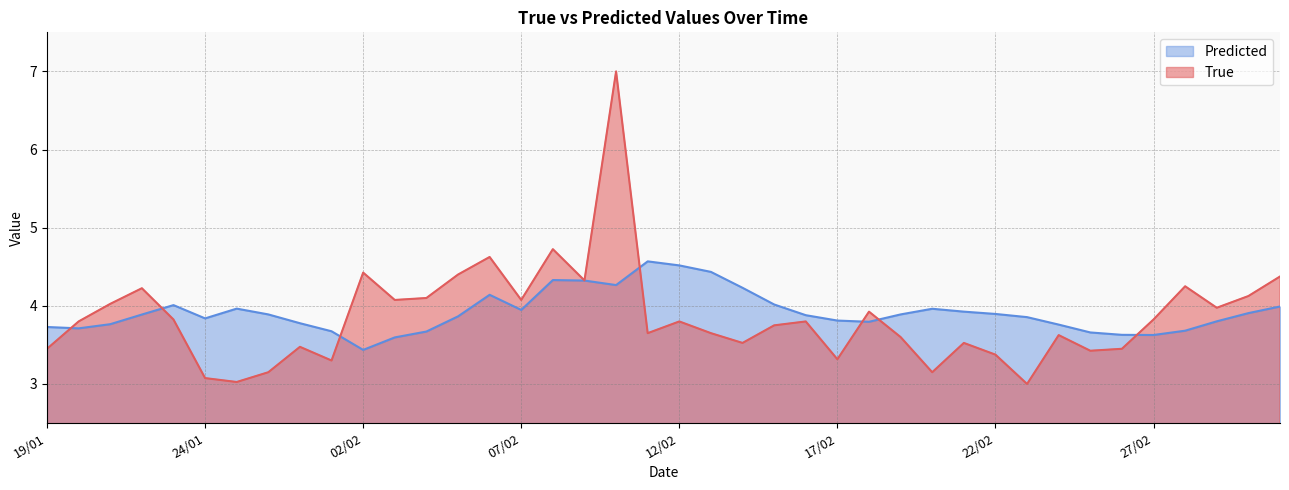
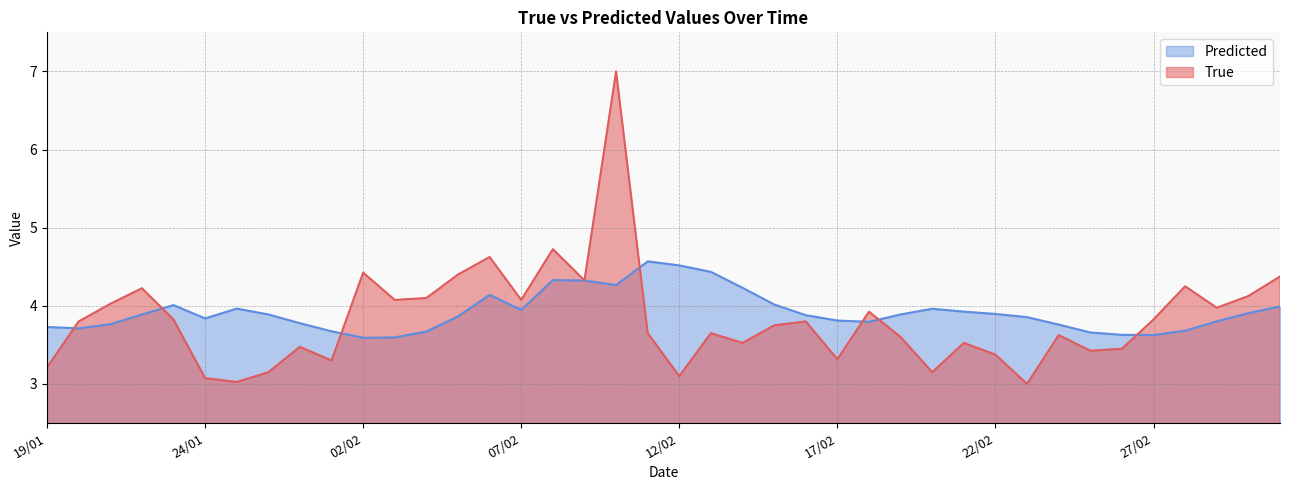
True, 19/01: 3.5 -> 3.2
Predicted, 02/02: 3.4 -> 3.6
True, 12/02: 3.8 -> 3.1
